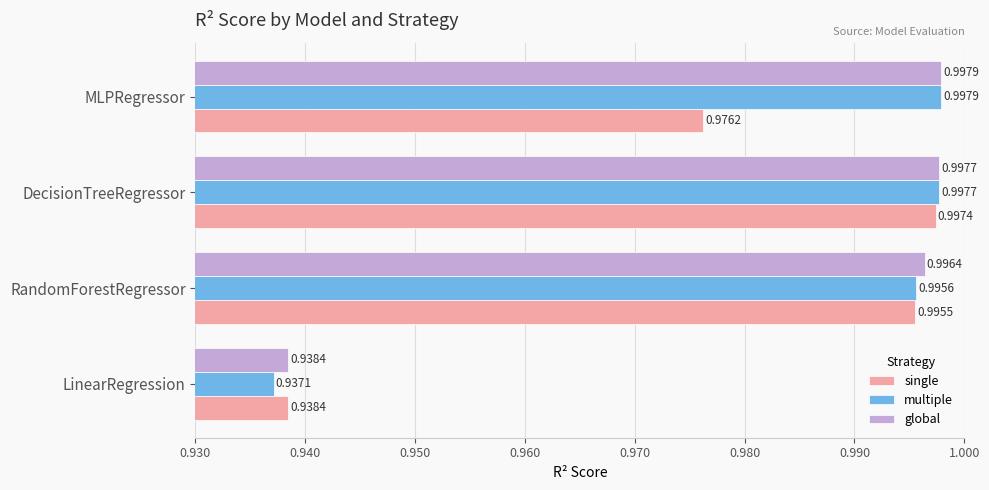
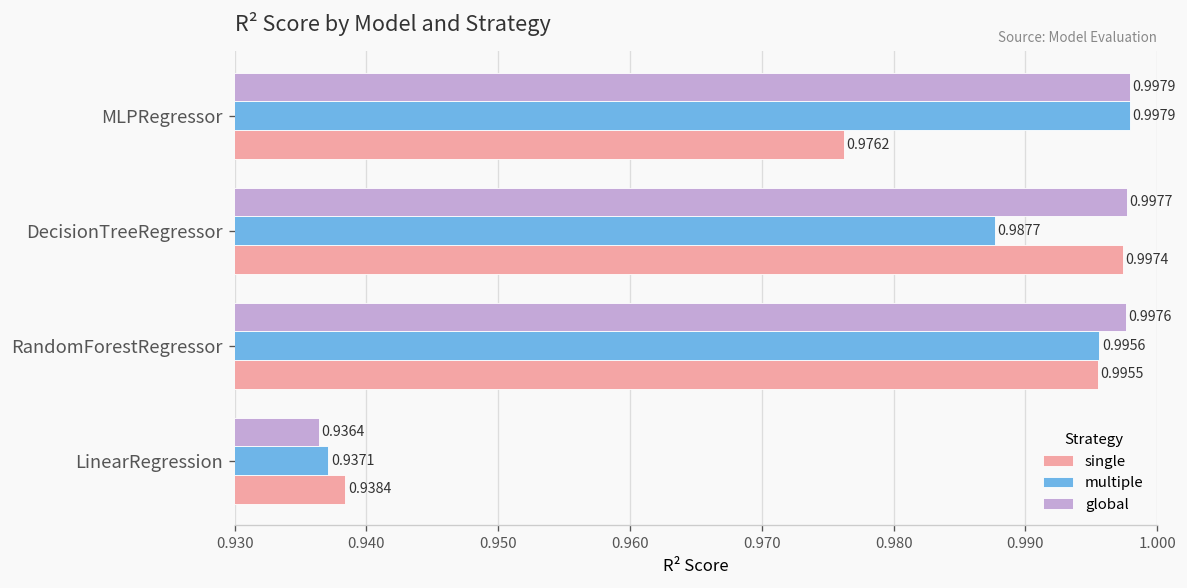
multiple, DecisionTreeRegressor: 0.9977 -> 0.9877
global, RandomForestRegressor: 0.9964 -> 0.9976
global, LinearRegression: 0.9384 -> 0.9364
